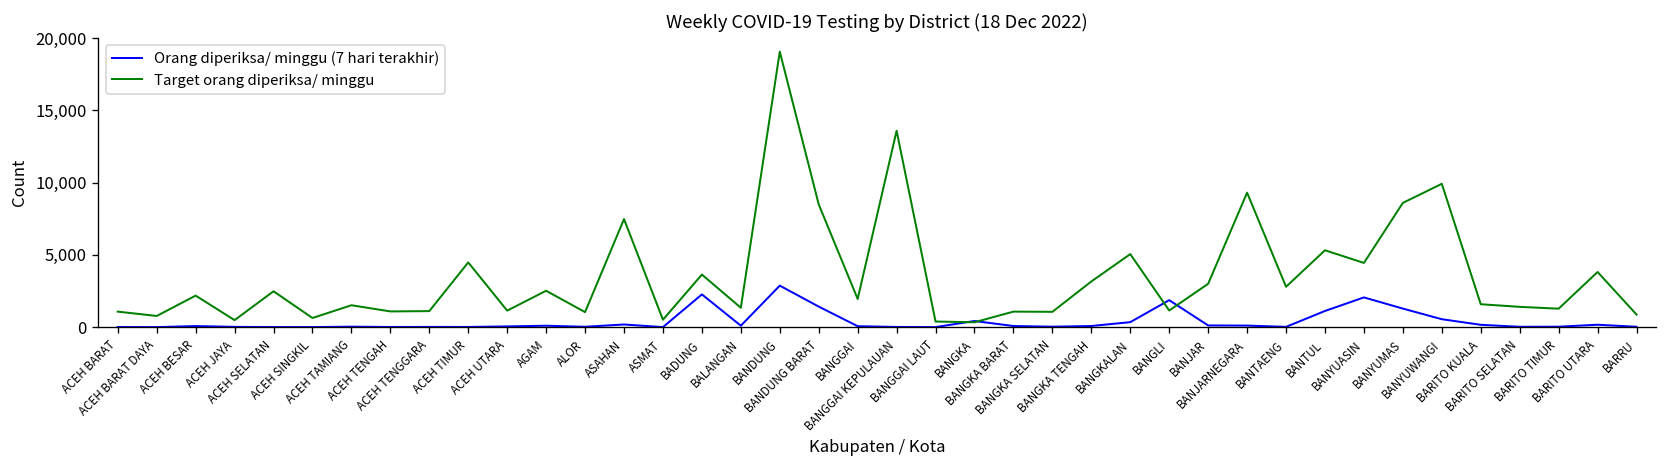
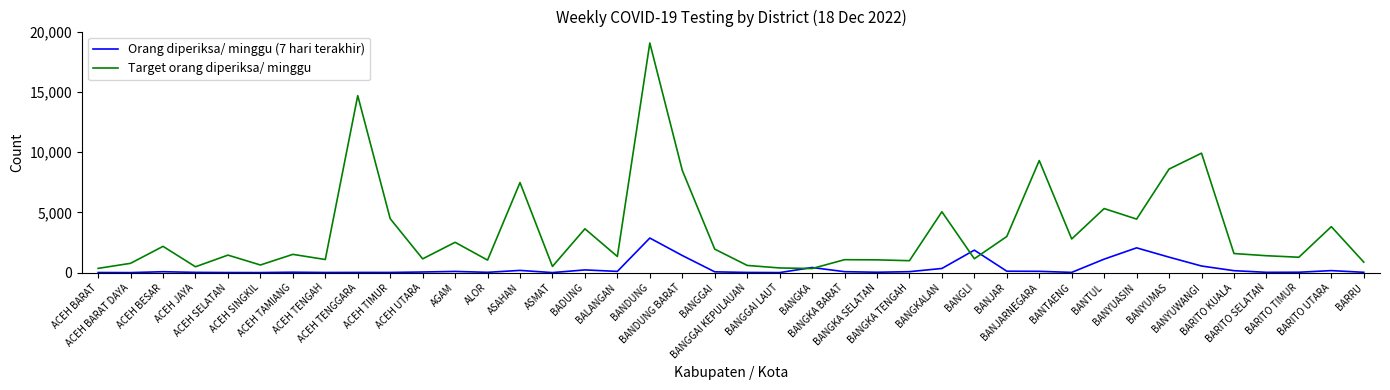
Target orang diperiksa/ minggu, ACEH BARAT: 1,100 -> 400
Target orang diperiksa/ minggu, ACEH SELATAN: 2,500 -> 1,500
Target orang diperiksa/ minggu, ACEH TENGGARA: 1,100 -> 14,700
Orang diperiksa/ minggu (7 hari terakhir), BADUNG: 2,300 -> 200
Target orang diperiksa/ minggu, BANGGAI KEPULAUAN: 13,600 -> 600
Target orang diperiksa/ minggu, BANGKA TENGAH: 3,200 -> 1,000
